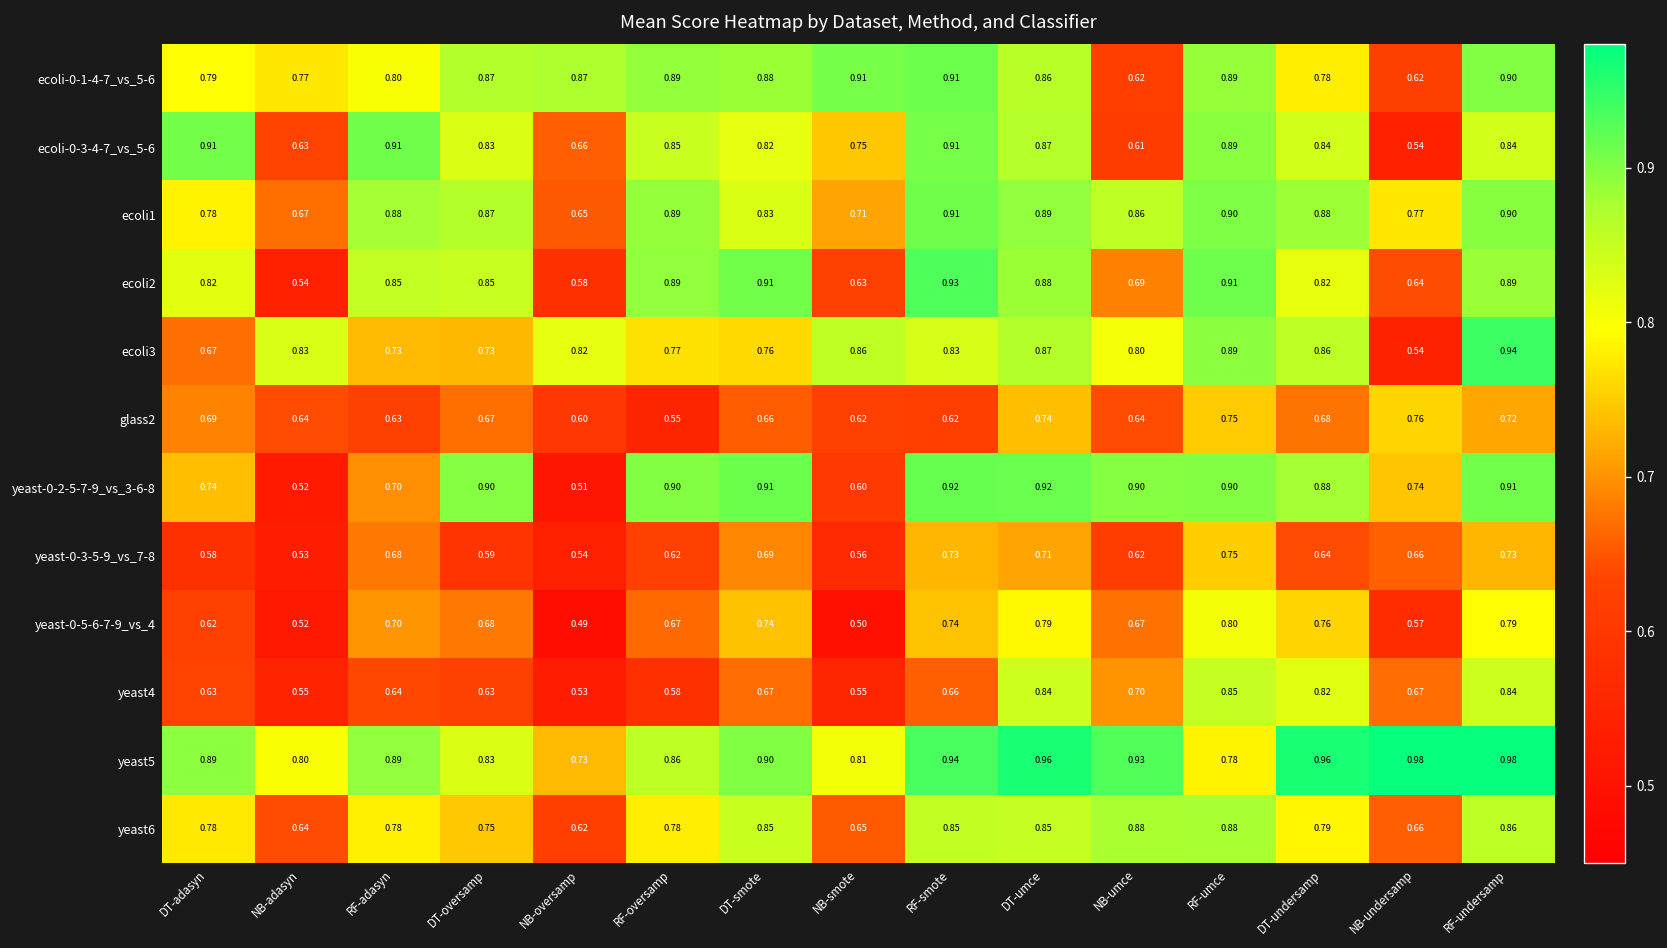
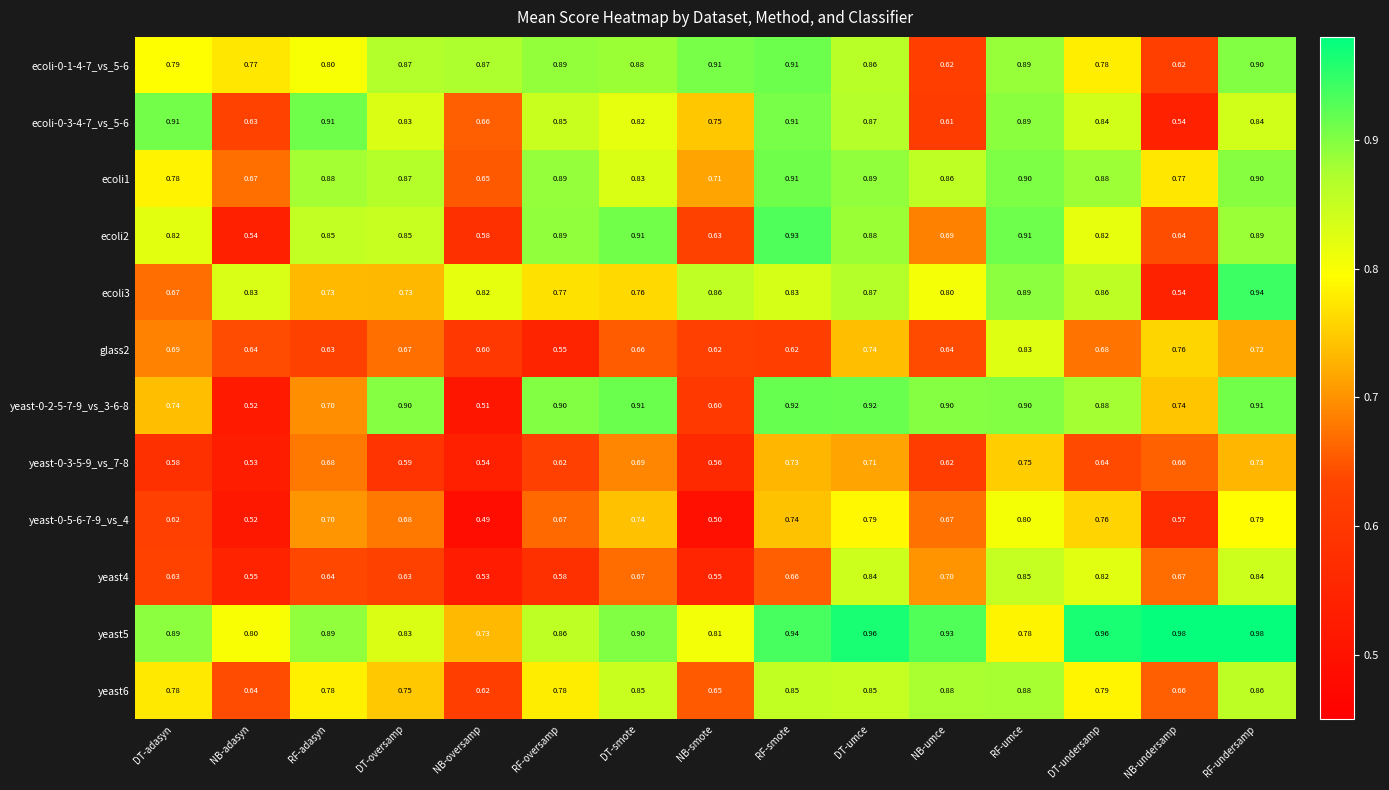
glass2, RF-umce: 0.75 -> 0.83
